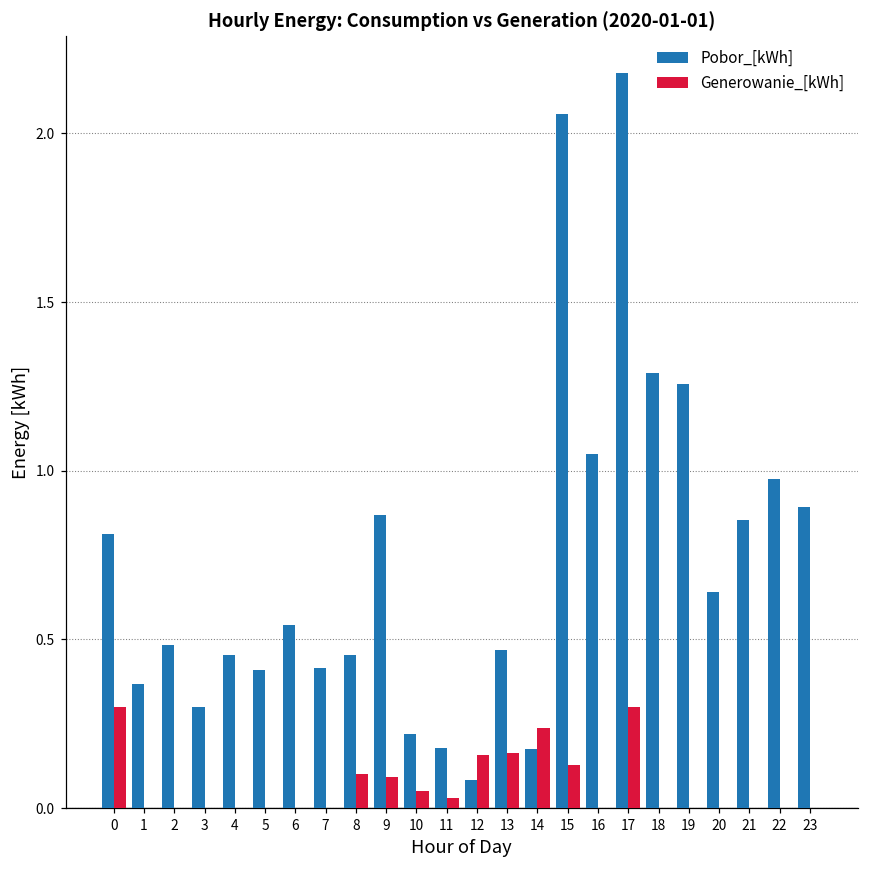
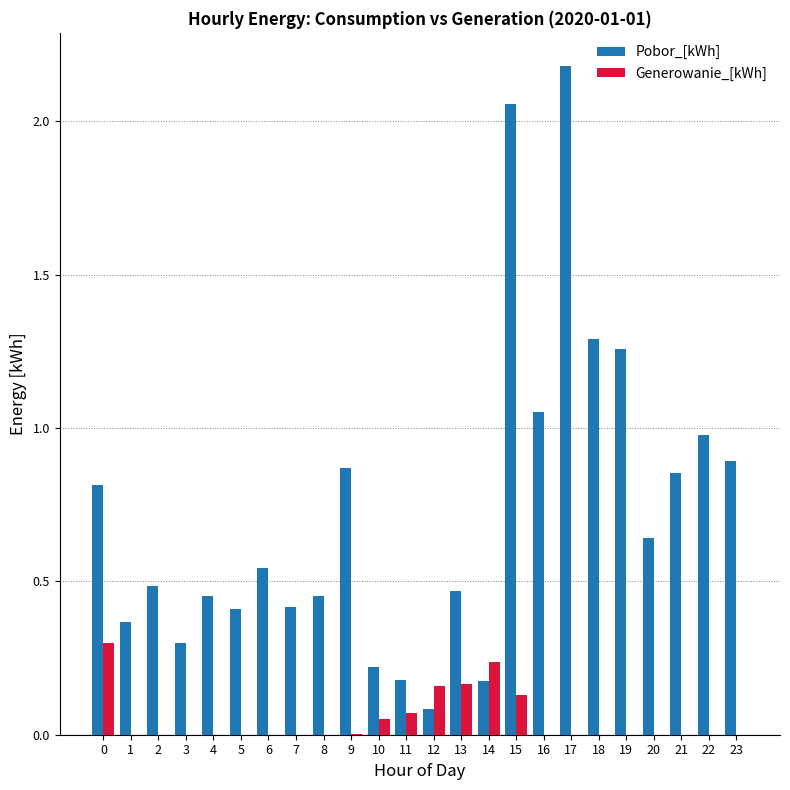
Generowanie_[kWh], 8: 0.1 -> 0.0
Generowanie_[kWh], 9: 0.09 -> 0.00
Generowanie_[kWh], 11: 0.03 -> 0.07
Generowanie_[kWh], 17: 0.3 -> 0.0
